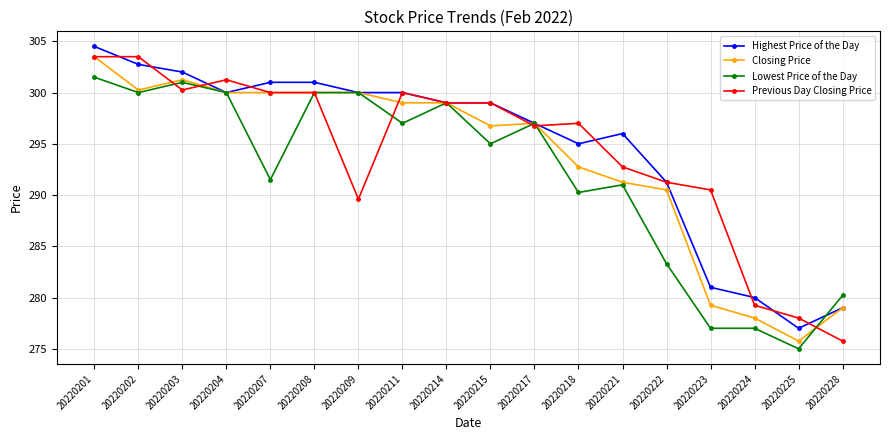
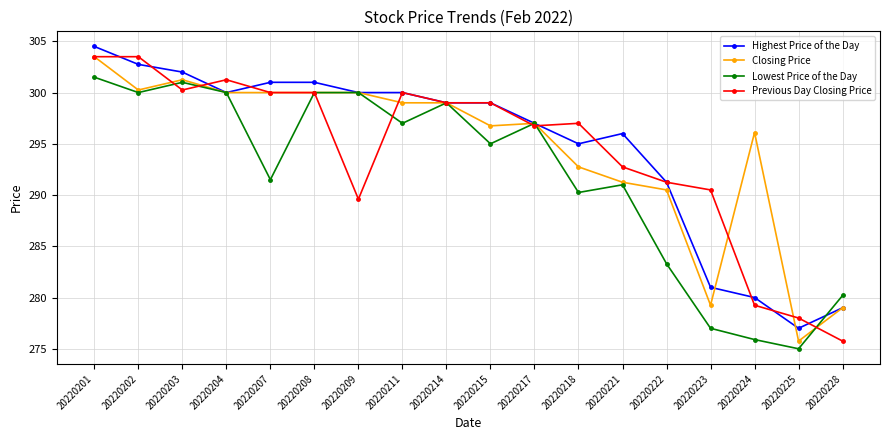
Closing Price, 20220224: 278.0 -> 296.1
Lowest Price of the Day, 20220224: 277.0 -> 275.9
